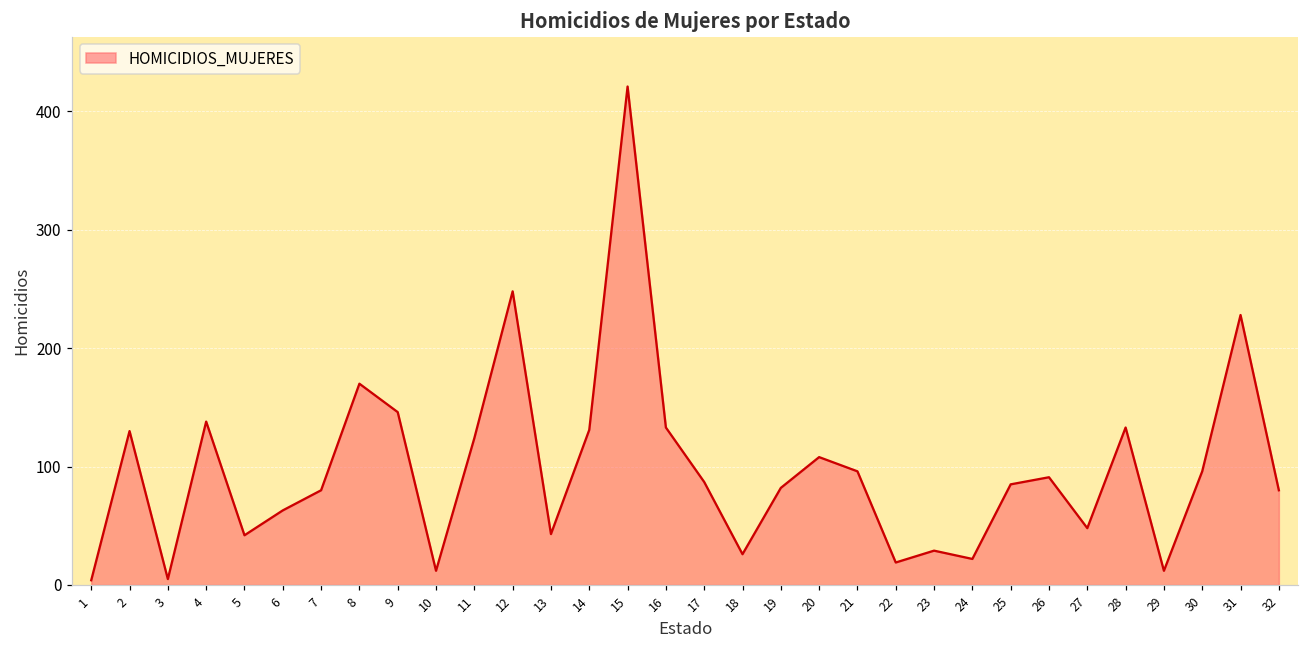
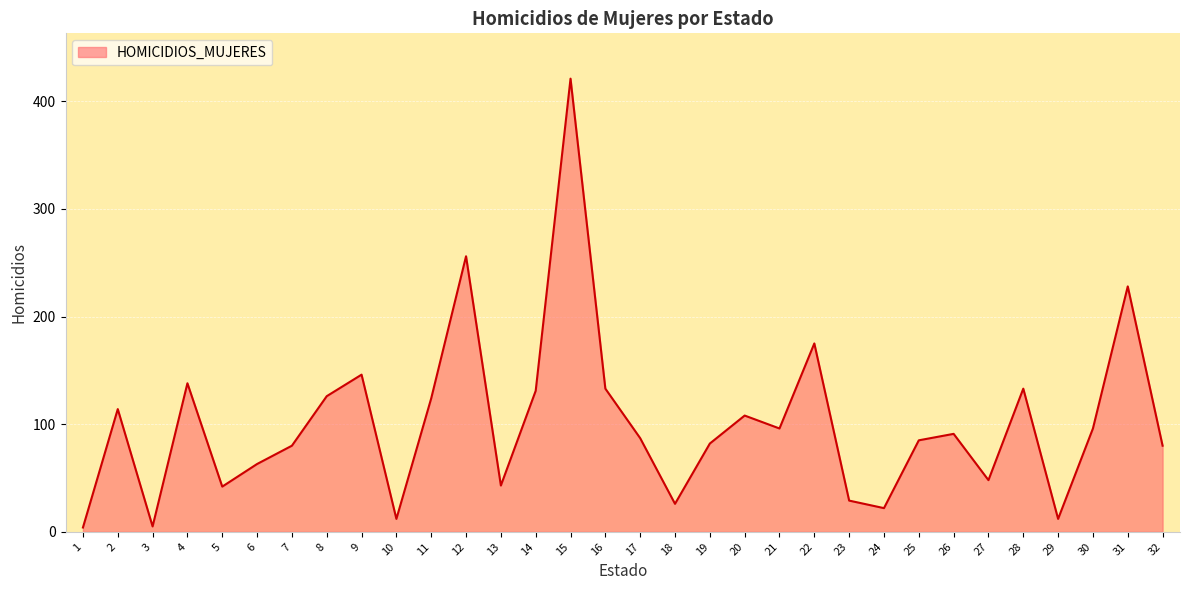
2: 130 -> 114
8: 170 -> 126
12: 248 -> 256
22: 19 -> 175
